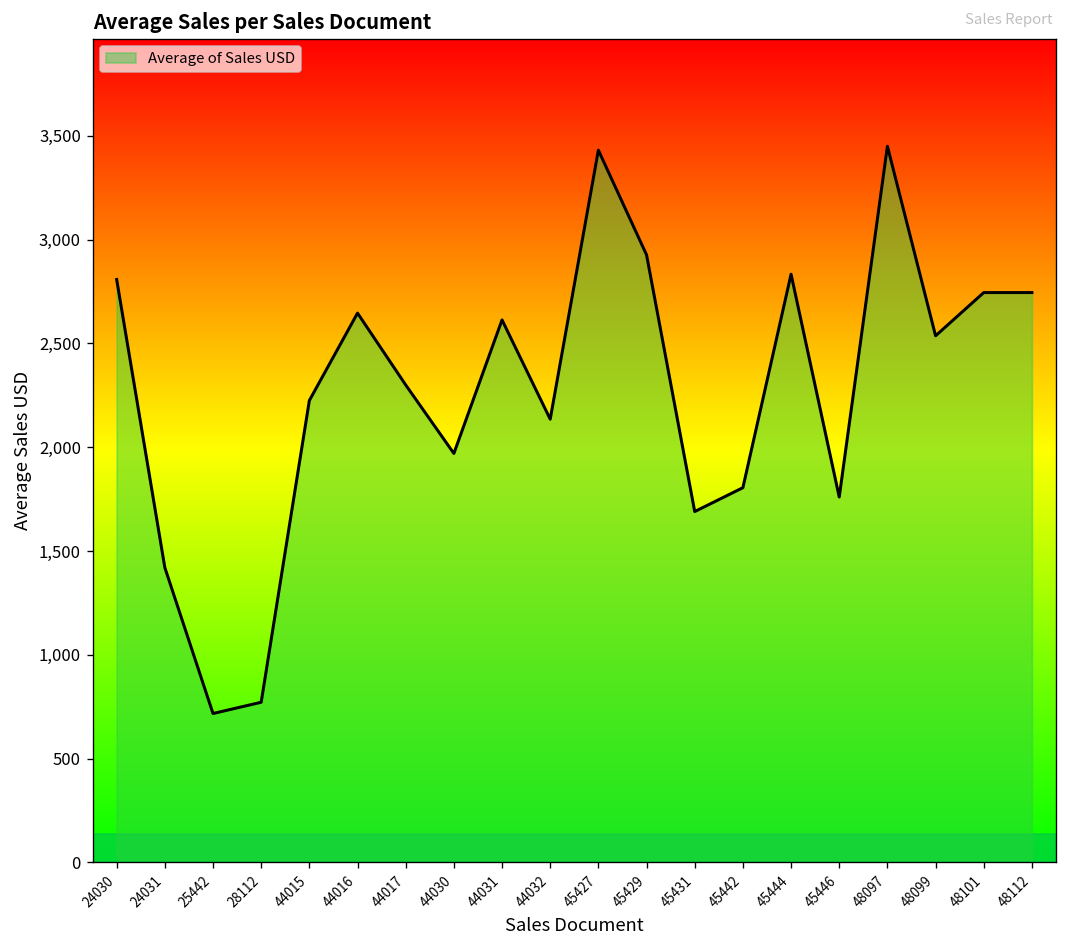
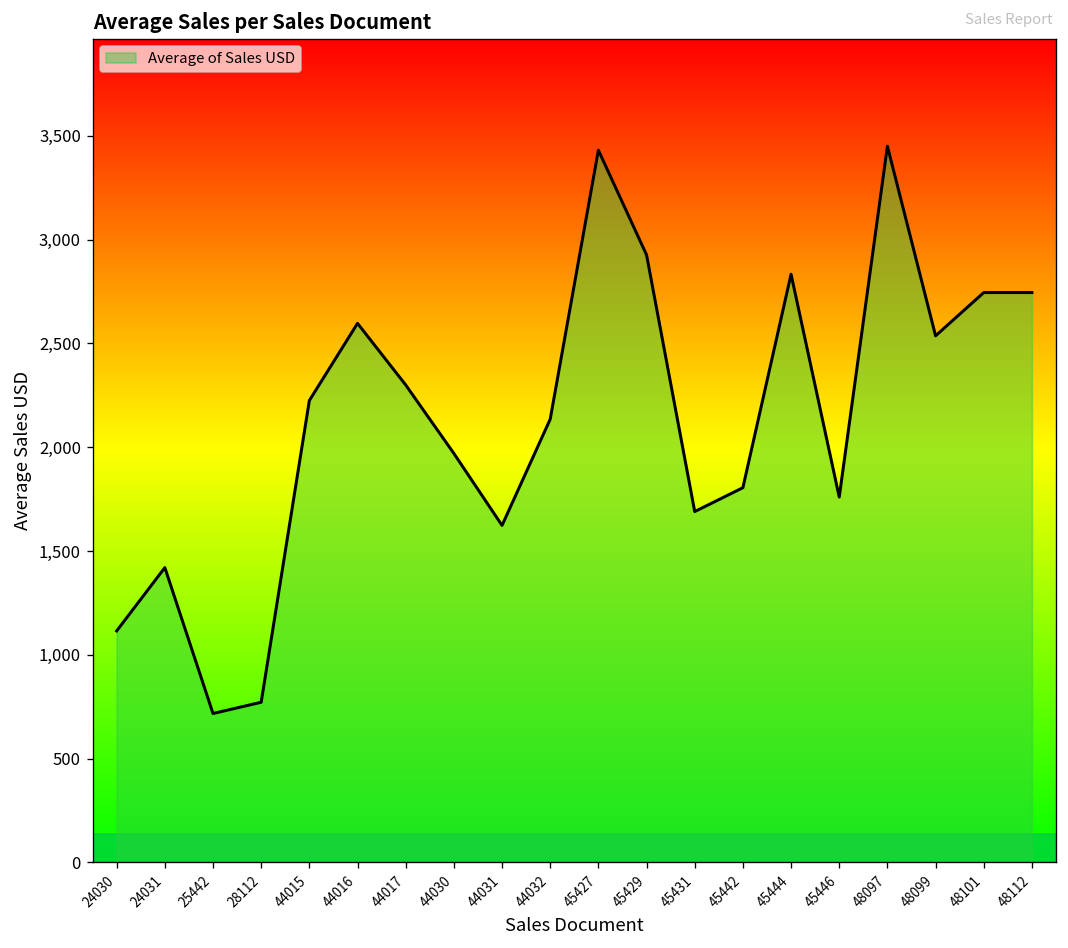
24030: 2,810 -> 1,120
44016: 2,650 -> 2,600
44031: 2,610 -> 1,620
